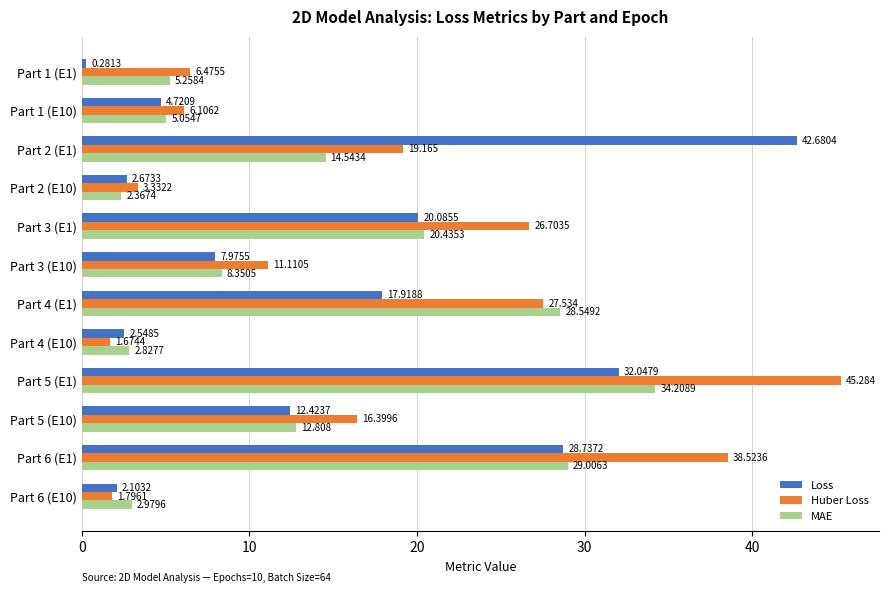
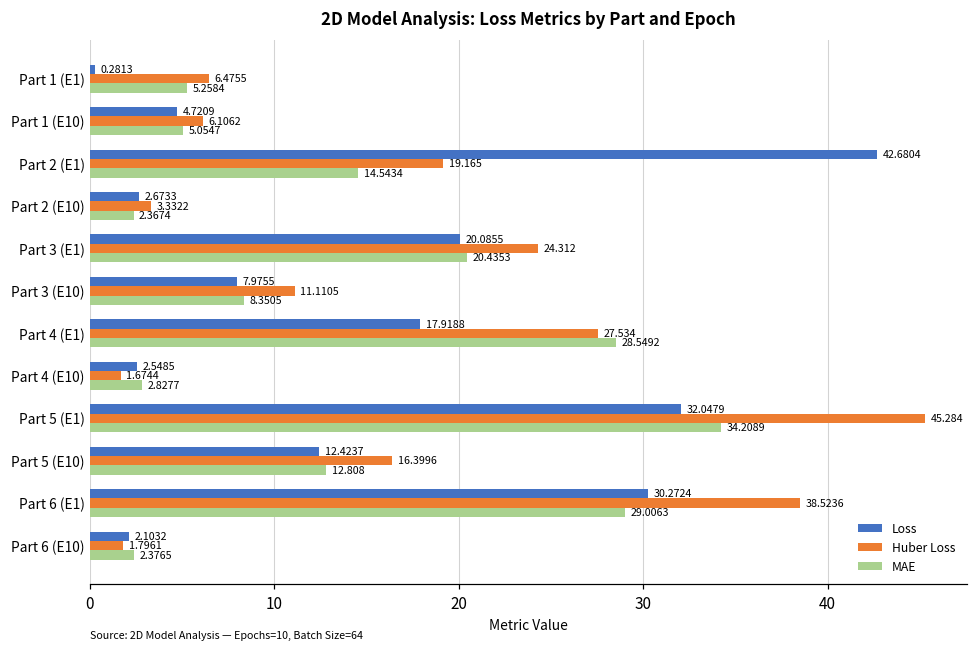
Huber Loss, Part 3 (E1): 26.7035 -> 24.312
Loss, Part 6 (E1): 28.7372 -> 30.2724
MAE, Part 6 (E10): 2.9796 -> 2.3765
